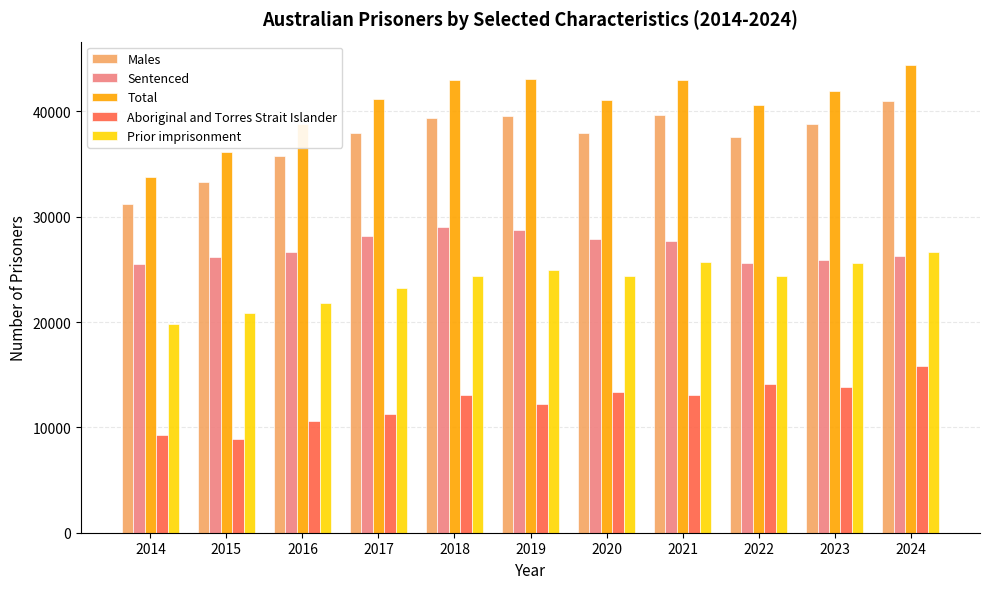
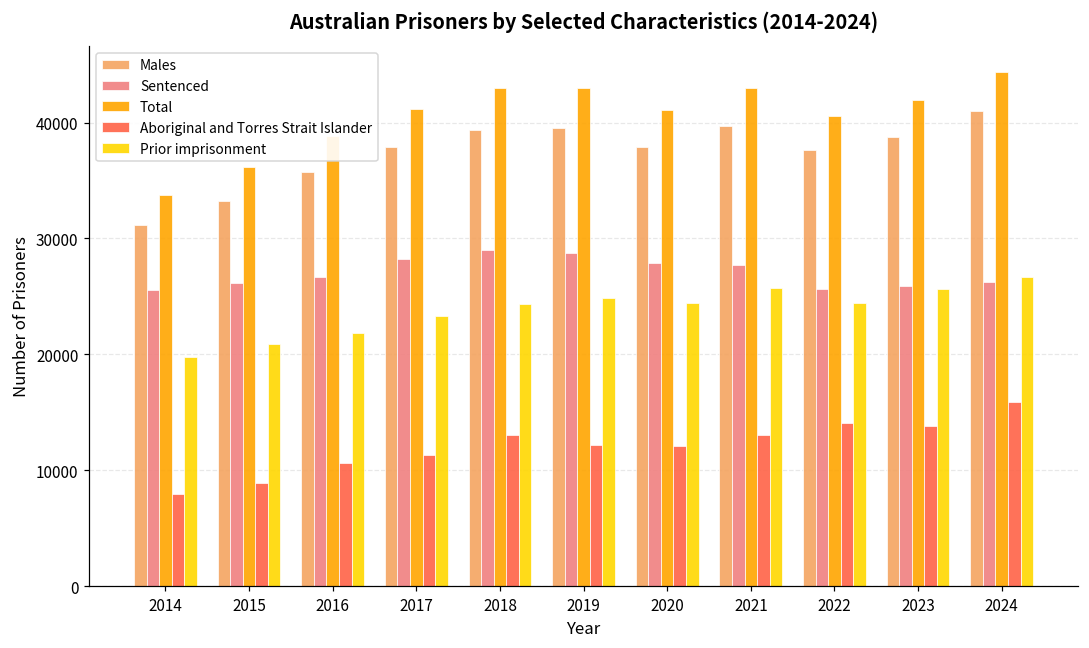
Aboriginal and Torres Strait Islander, 2014: 9300 -> 7900
Aboriginal and Torres Strait Islander, 2020: 13400 -> 12100
